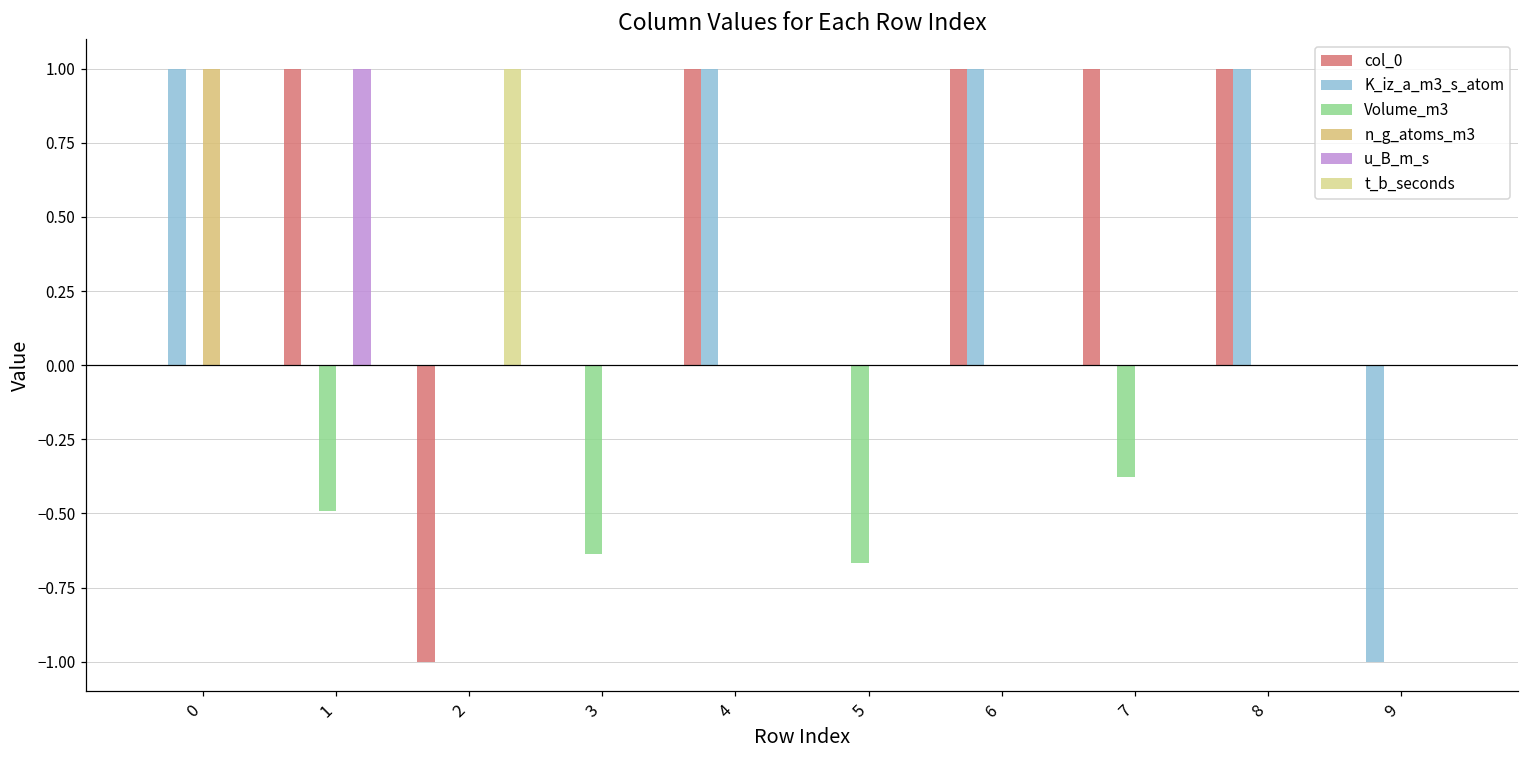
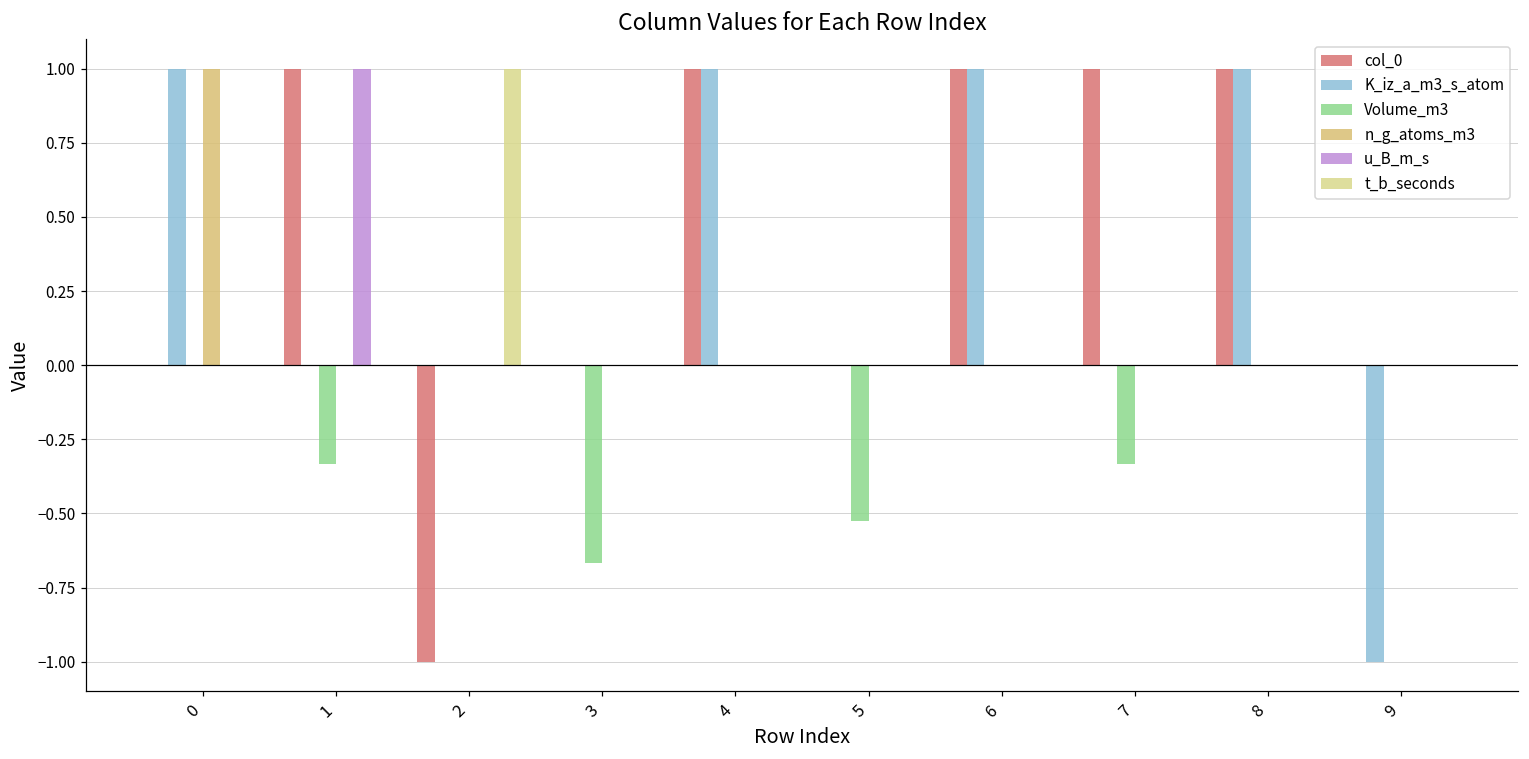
Volume_m3, 1: -0.49 -> -0.33
Volume_m3, 3: -0.64 -> -0.67
Volume_m3, 5: -0.67 -> -0.52
Volume_m3, 7: -0.38 -> -0.33
